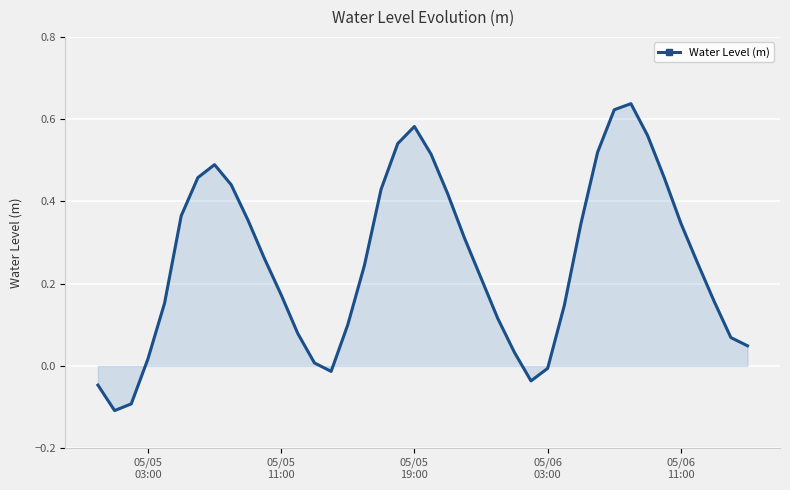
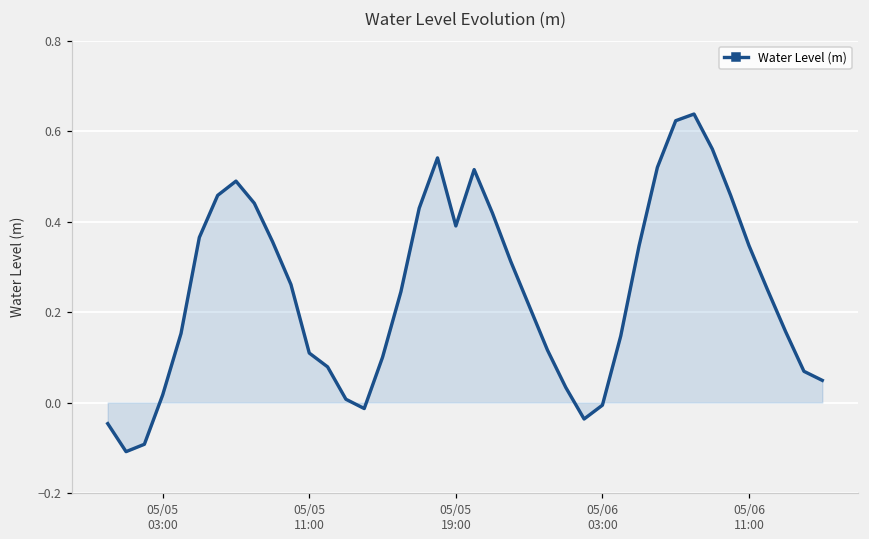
Water Level (m), 05/05 11:00: 0.17 -> 0.11
Water Level (m), 05/05 19:00: 0.58 -> 0.39
